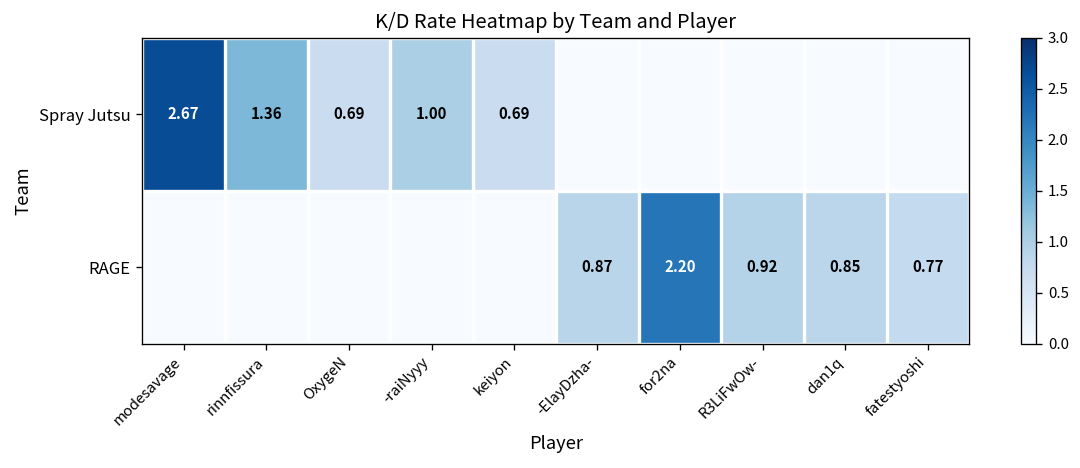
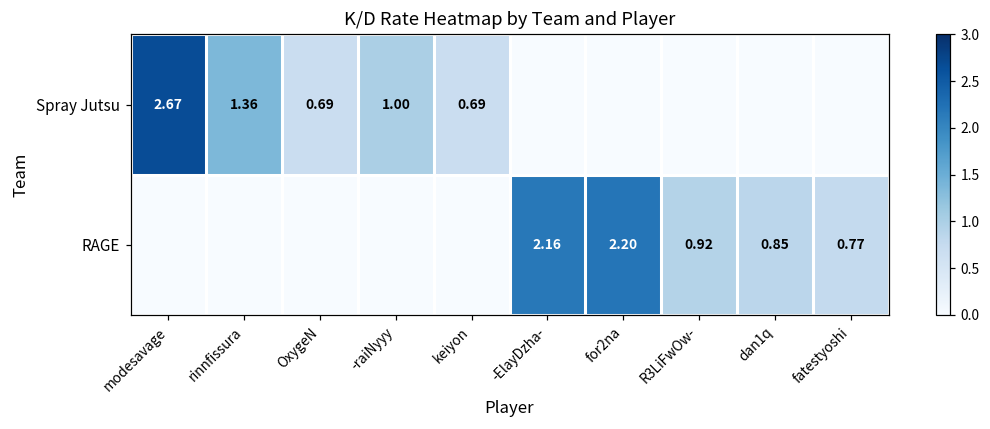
RAGE, -ElayDzha-: 0.87 -> 2.16
